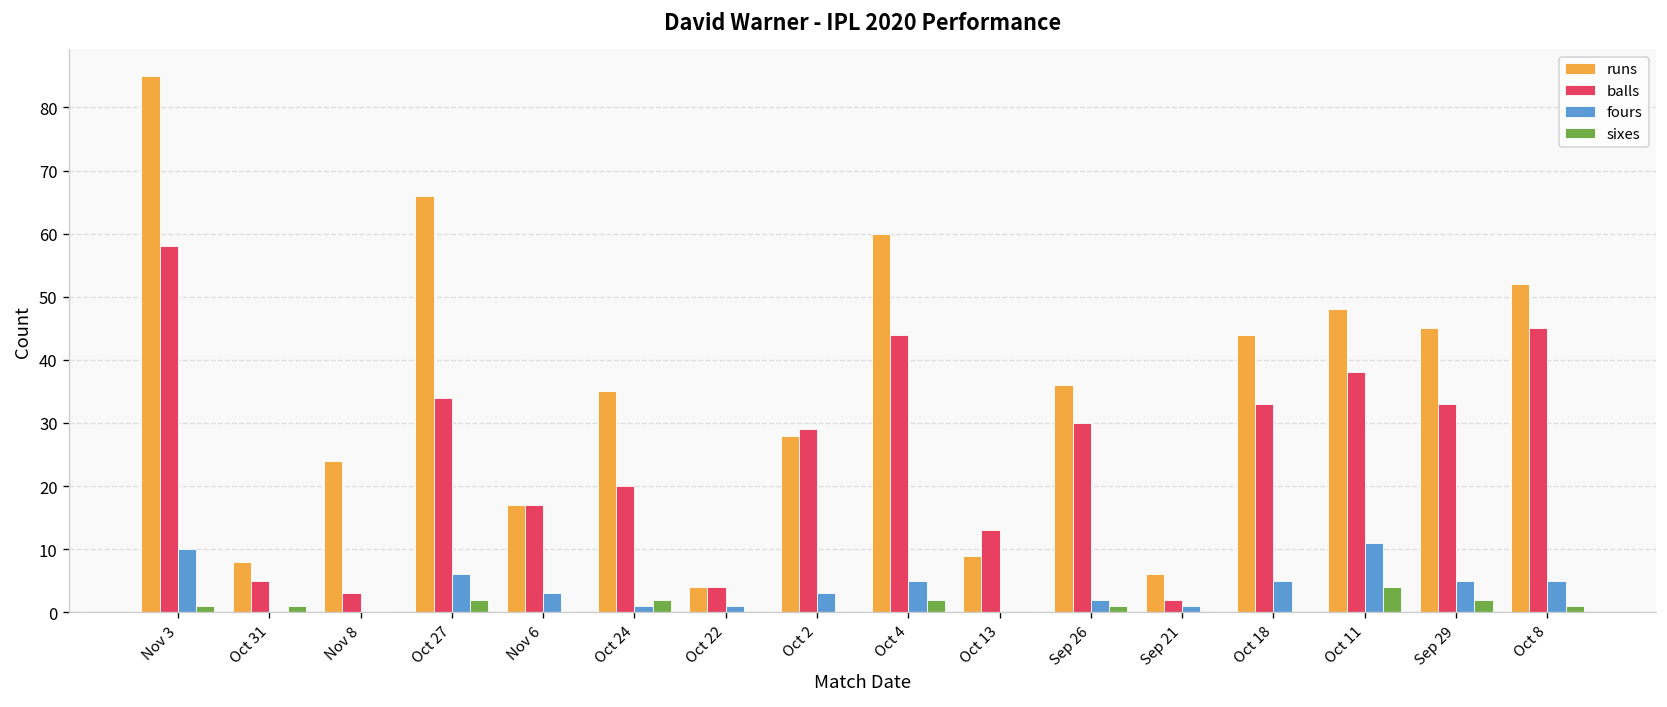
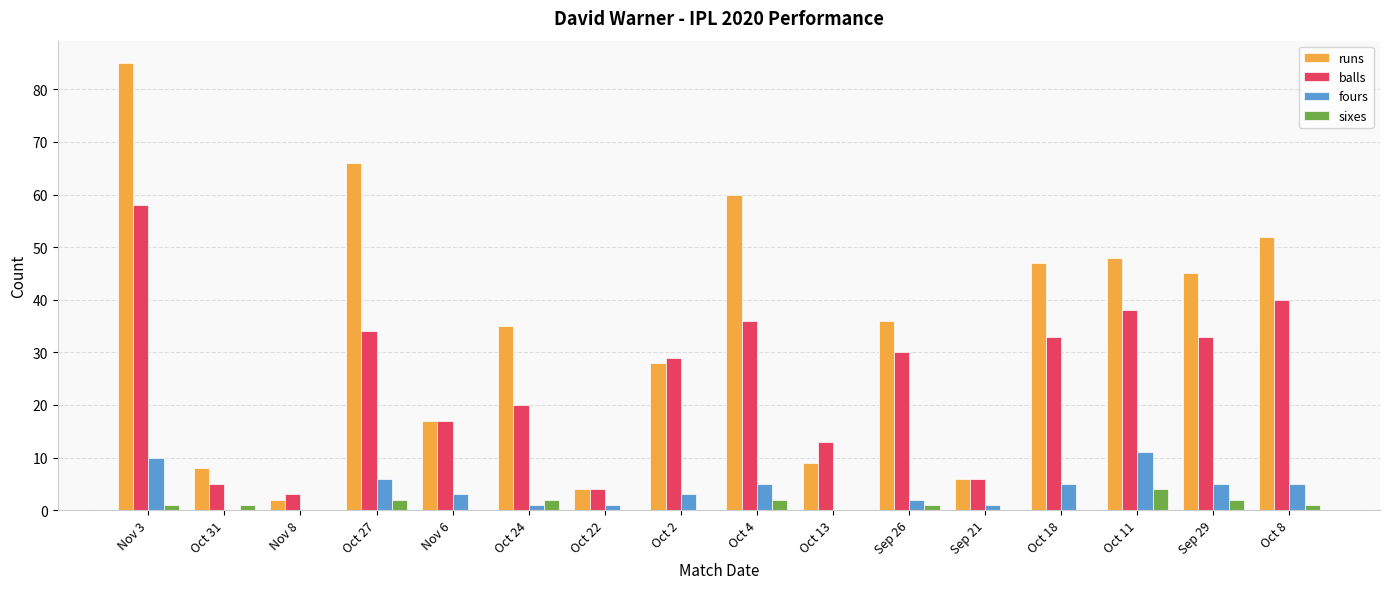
runs, Nov 8: 24 -> 2
balls, Oct 4: 44 -> 36
balls, Sep 21: 2 -> 6
runs, Oct 18: 44 -> 47
balls, Oct 8: 45 -> 40
